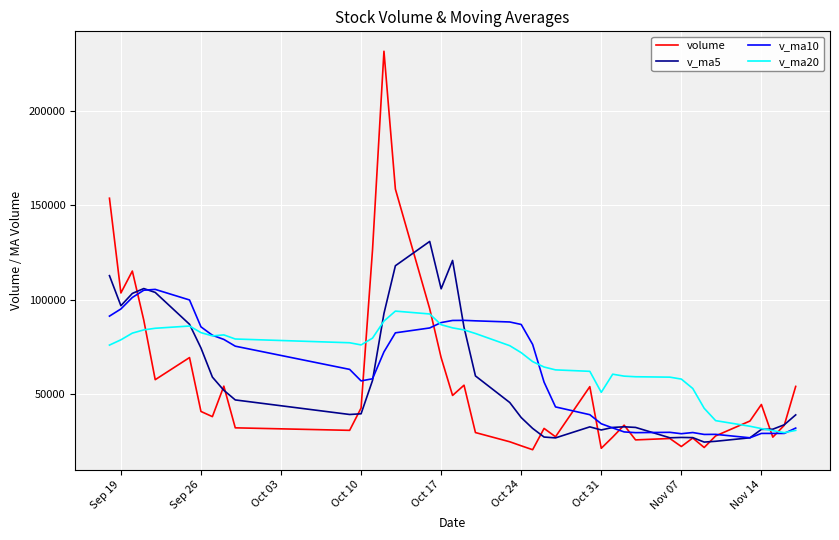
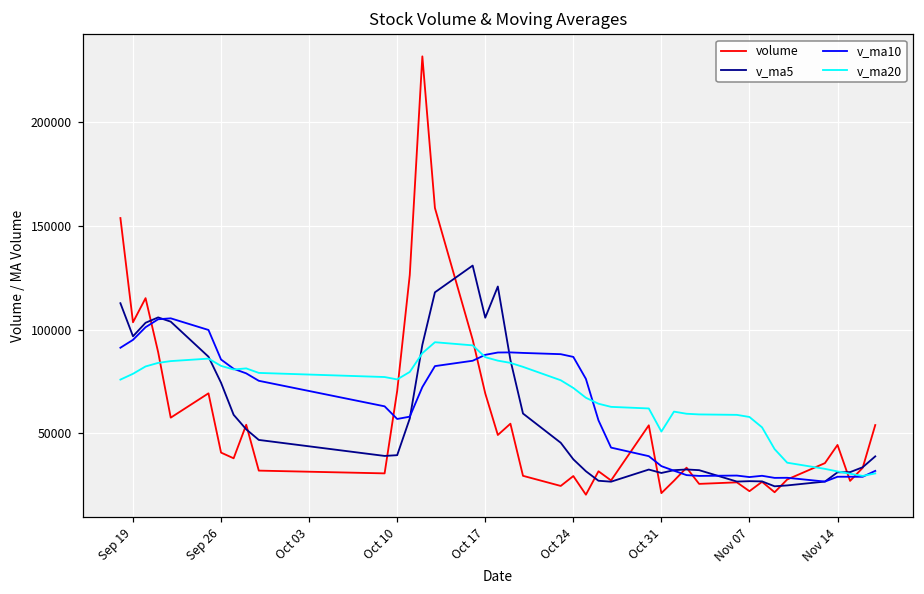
volume, Oct 10: 43000 -> 71000
volume, Oct 24: 23000 -> 29000
